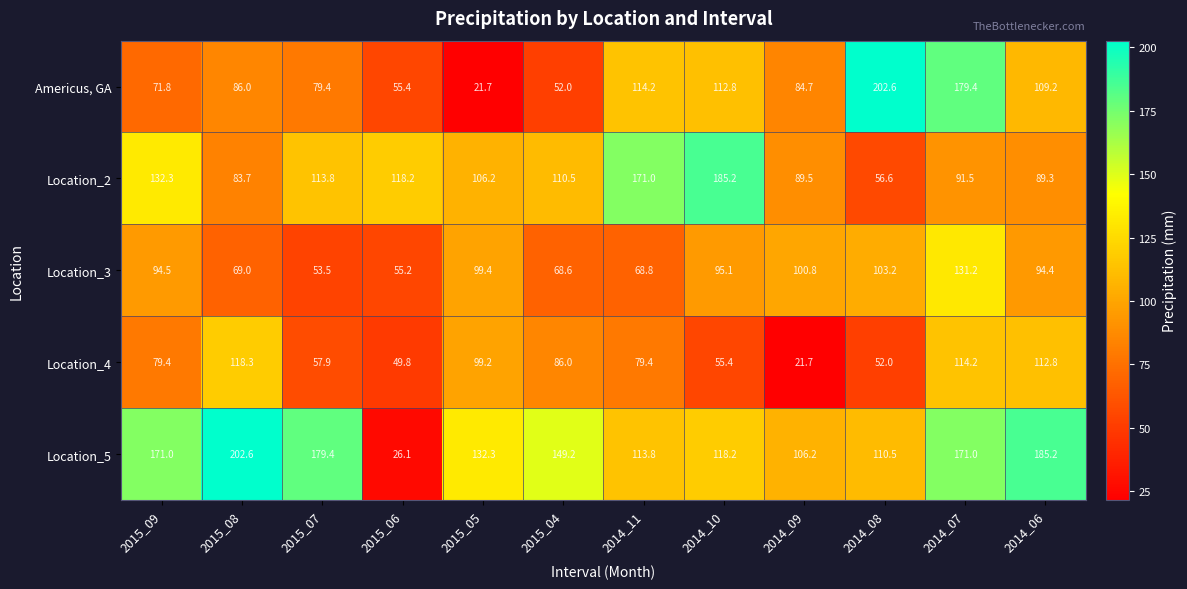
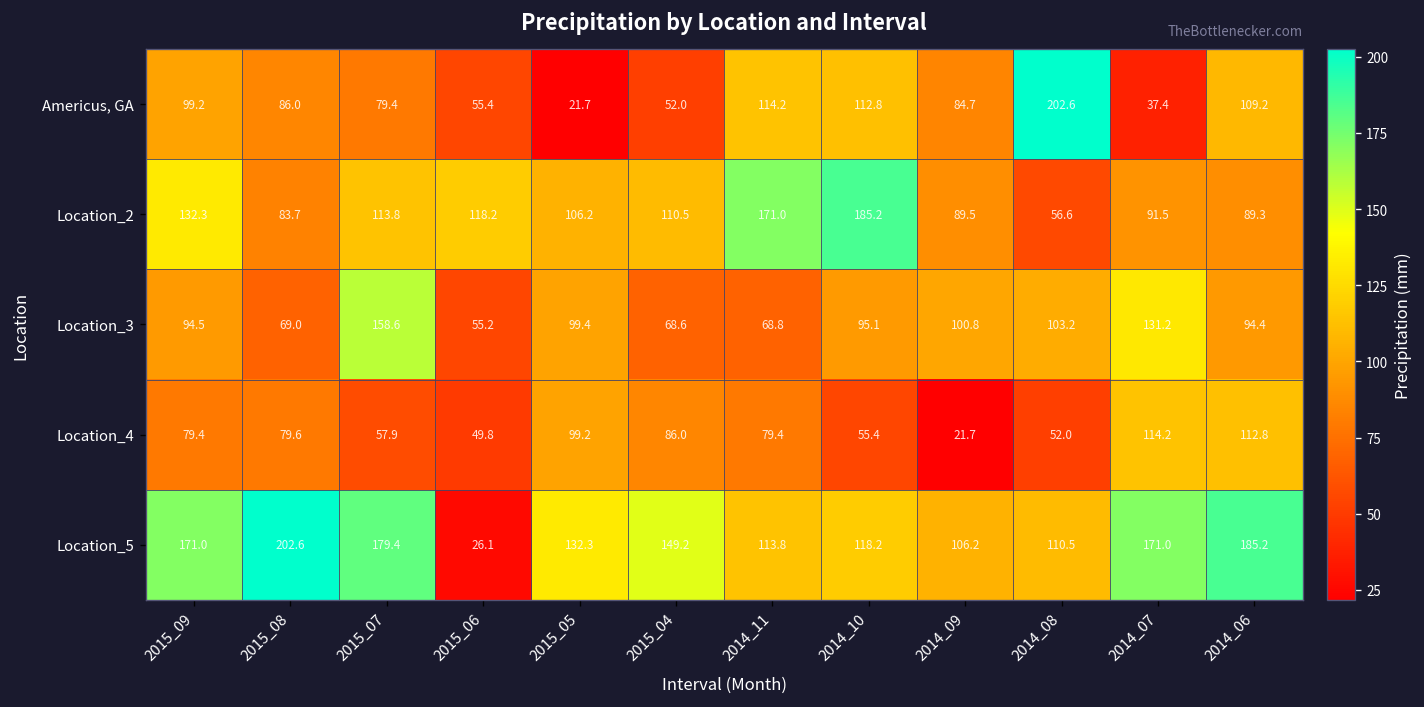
Americus, GA, 2015_09: 71.8 -> 99.2
Americus, GA, 2014_07: 179.4 -> 37.4
Location_3, 2015_07: 53.5 -> 158.6
Location_4, 2015_08: 118.3 -> 79.6
